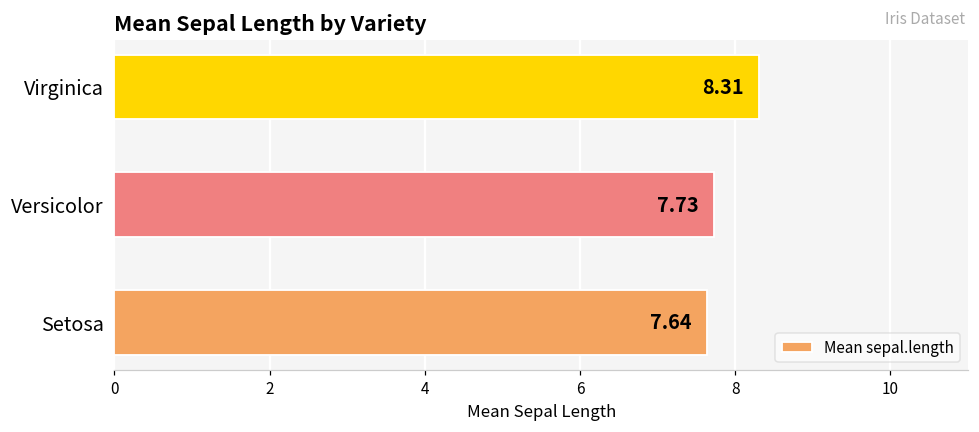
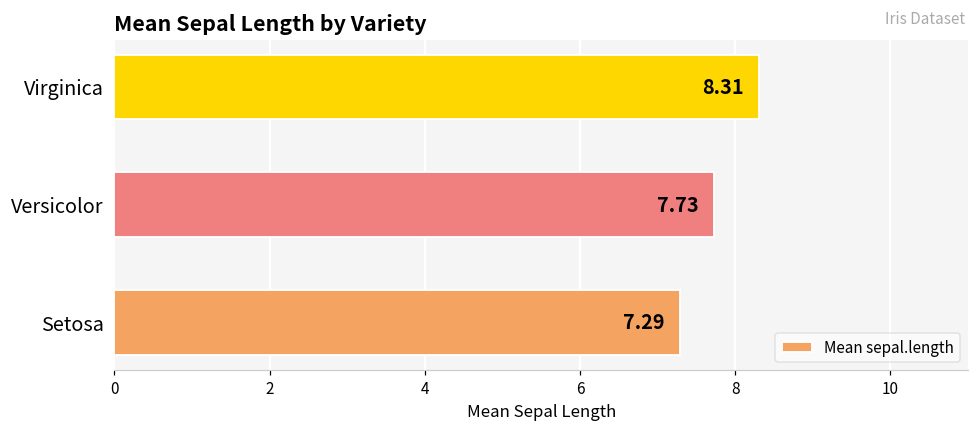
Setosa: 7.64 -> 7.29
